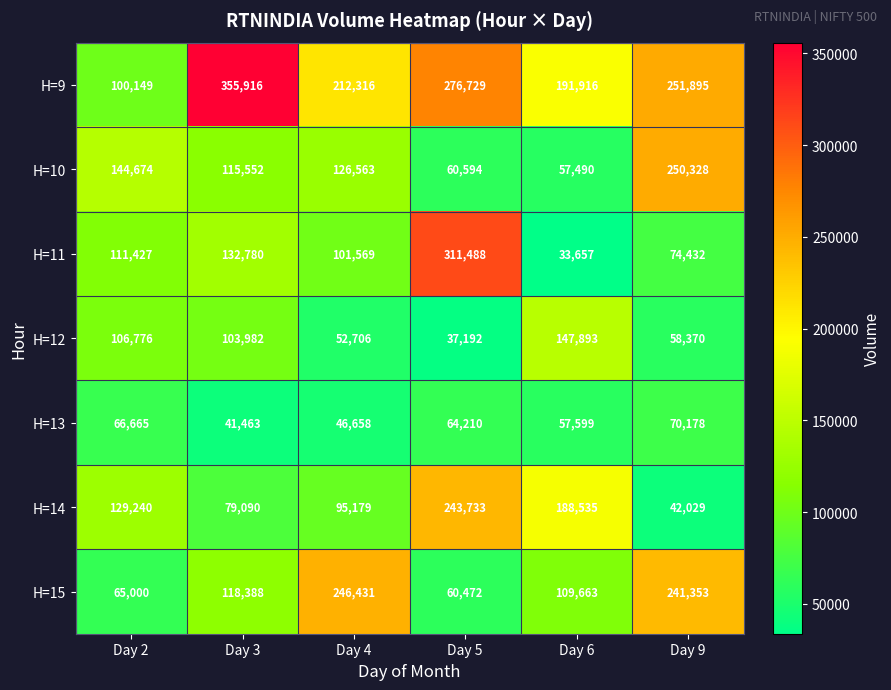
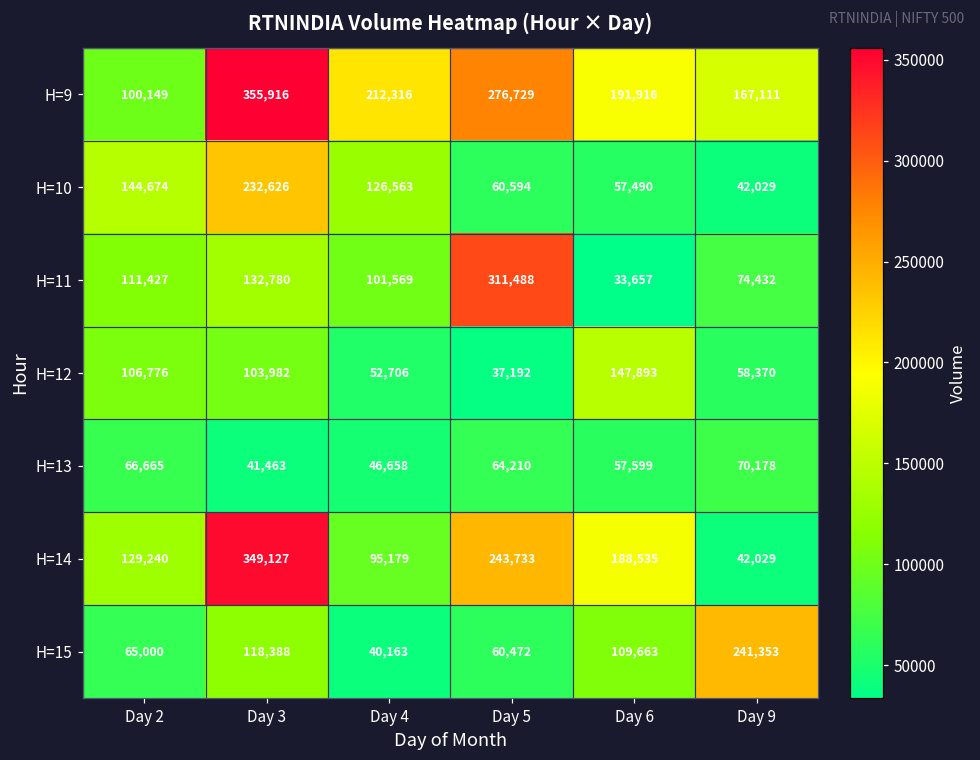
H=9, Day 9: 251,895 -> 167,111
H=10, Day 3: 115,552 -> 232,626
H=10, Day 9: 250,328 -> 42,029
H=14, Day 3: 79,090 -> 349,127
H=15, Day 4: 246,431 -> 40,163
